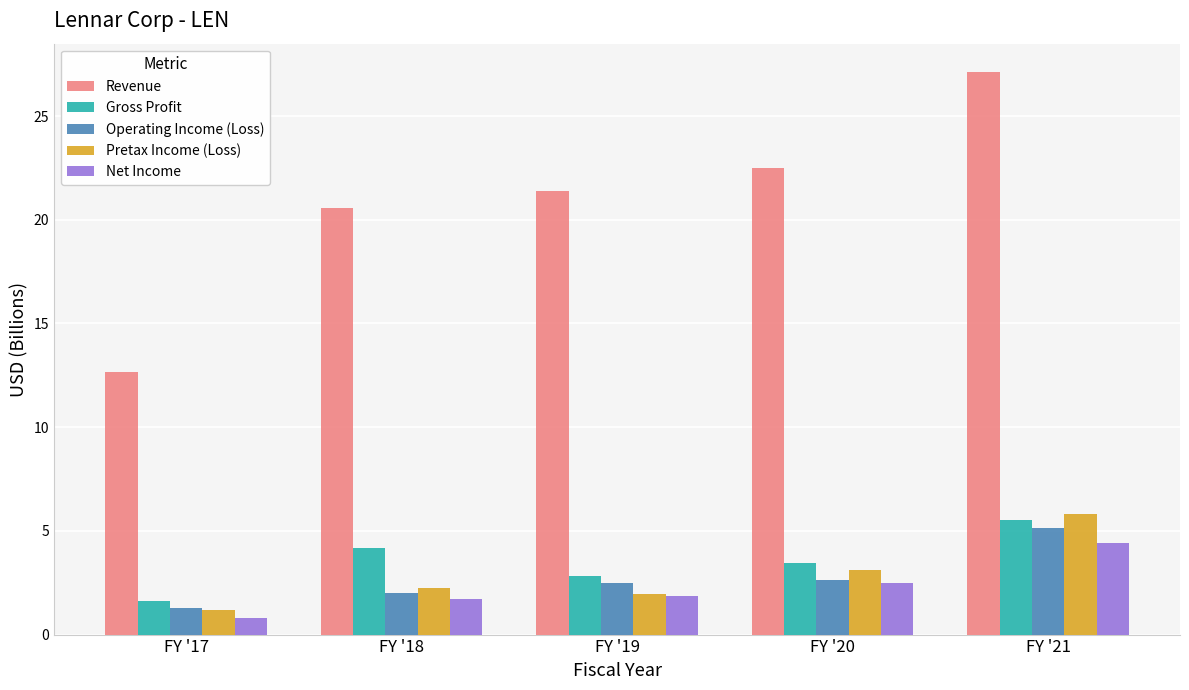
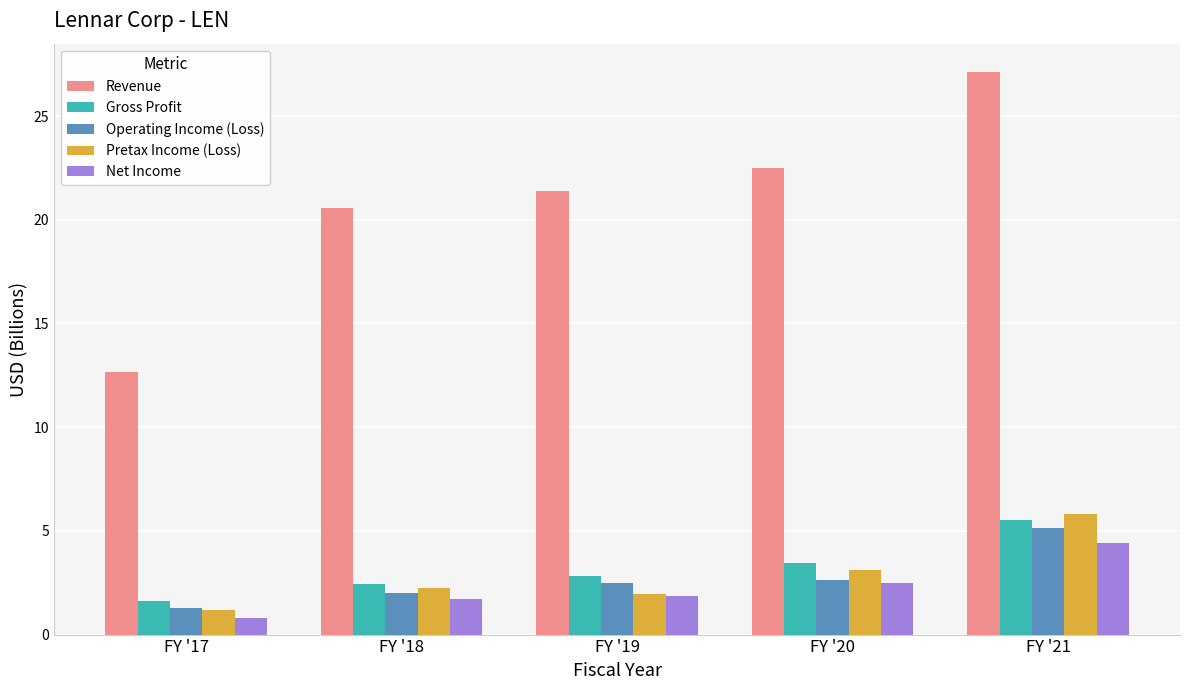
Gross Profit, FY '18: 4.2 -> 2.5
